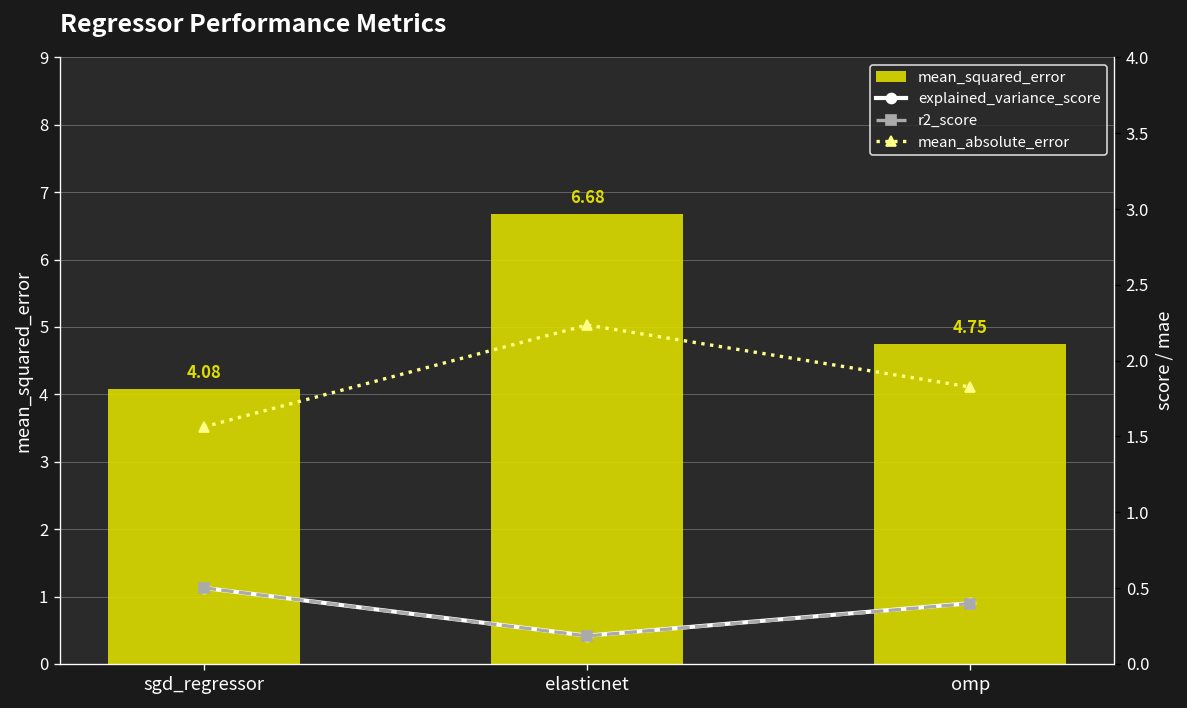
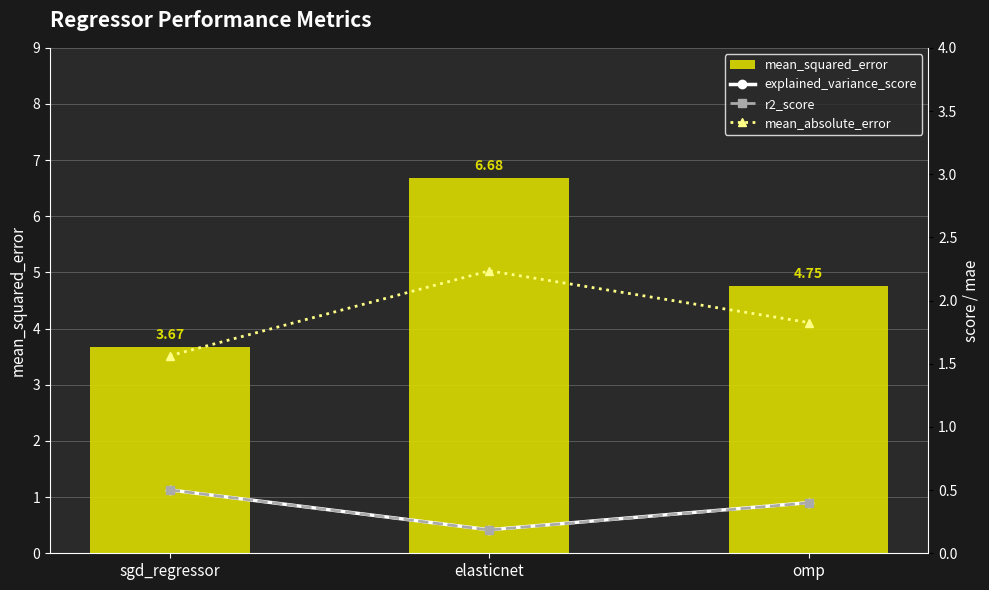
mean_squared_error, sgd_regressor: 4.08 -> 3.67
